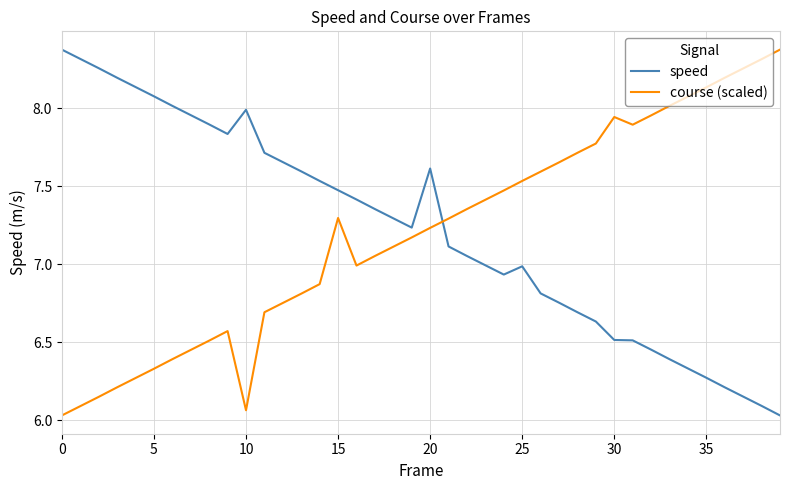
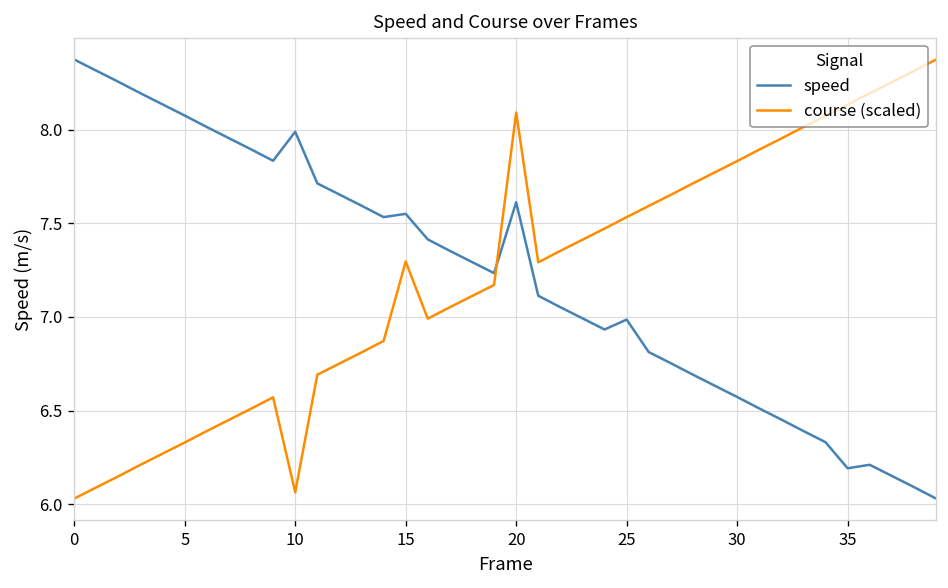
speed, 15: 7.47 -> 7.55
course (scaled), 20: 7.23 -> 8.09
speed, 30: 6.51 -> 6.57
course (scaled), 30: 7.94 -> 7.83
speed, 35: 6.27 -> 6.19
